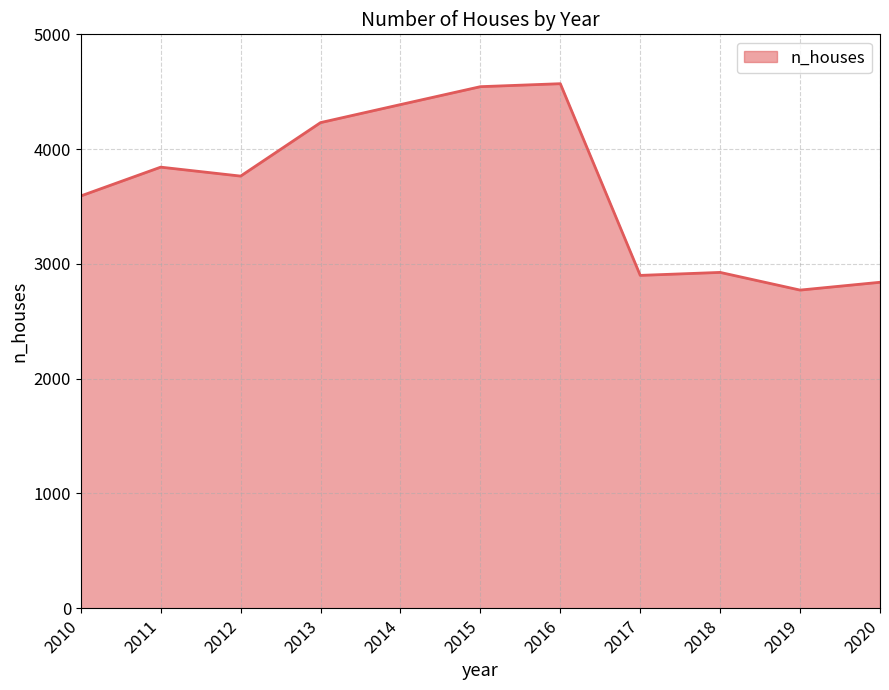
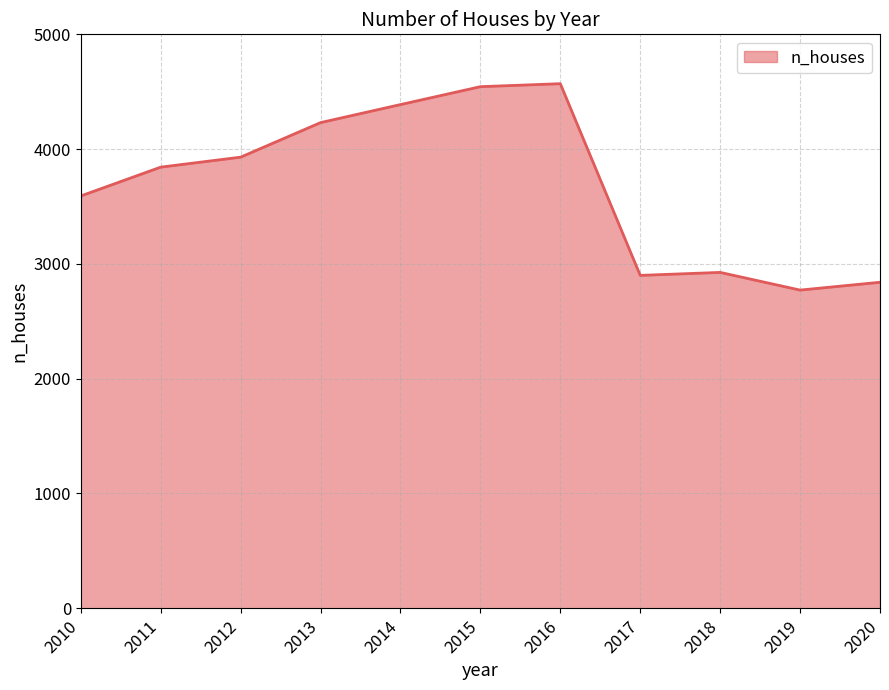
2012: 3770 -> 3930
